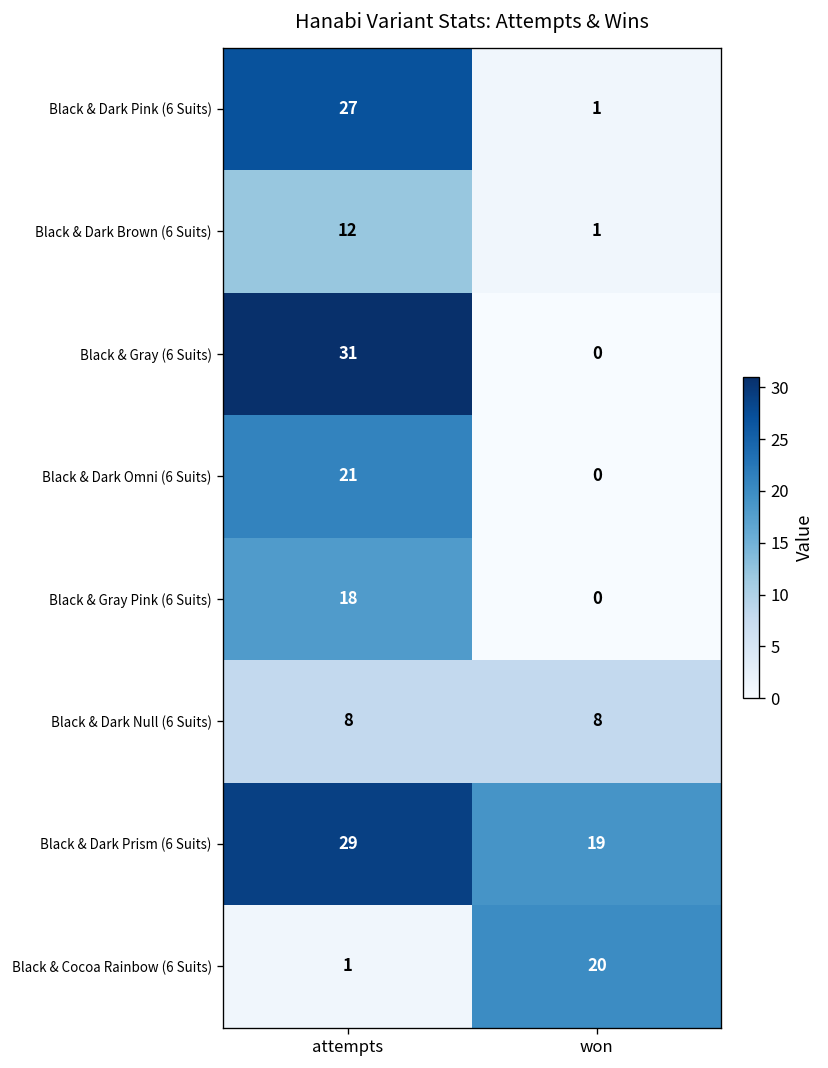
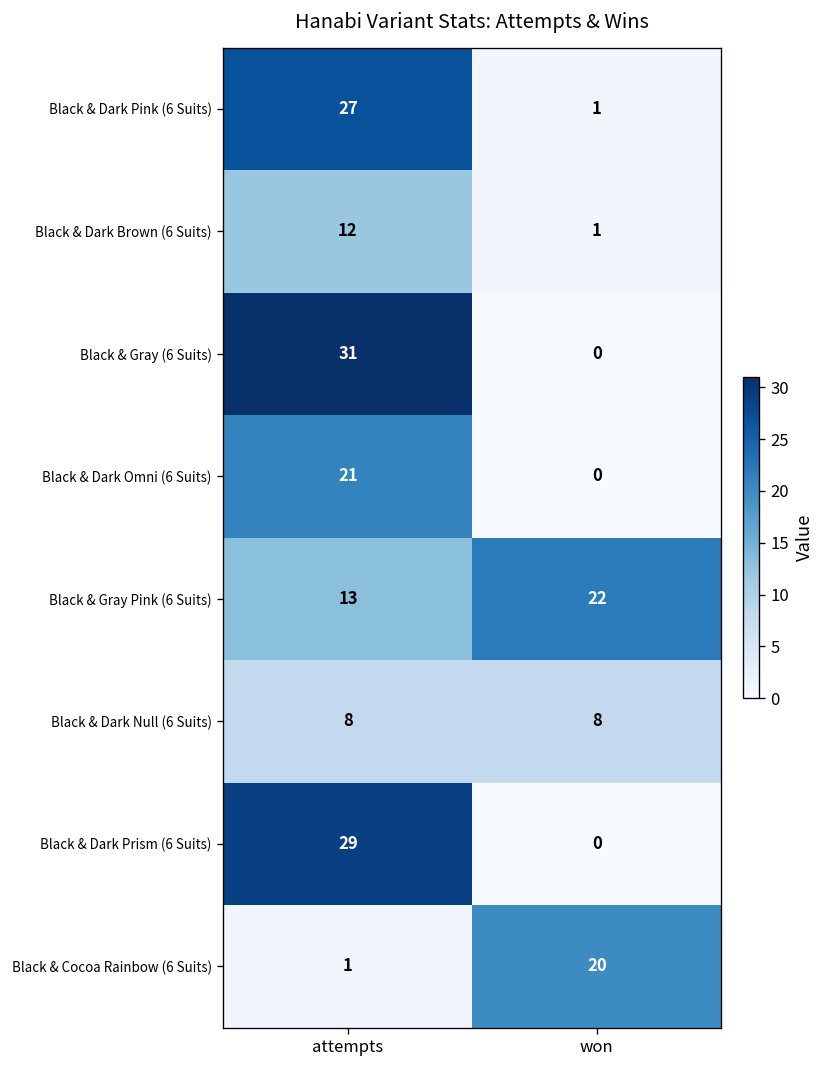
Black & Gray Pink (6 Suits), attempts: 18 -> 13
Black & Gray Pink (6 Suits), won: 0 -> 22
Black & Dark Prism (6 Suits), won: 19 -> 0
